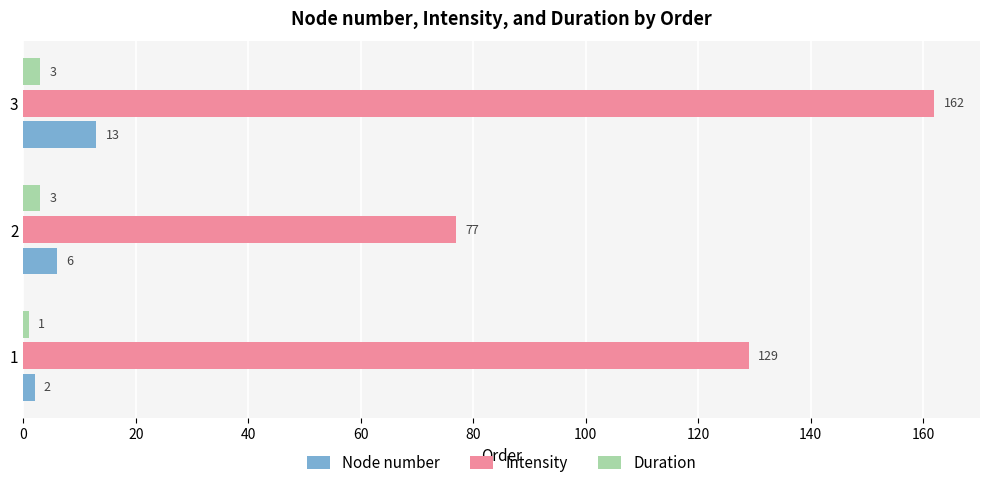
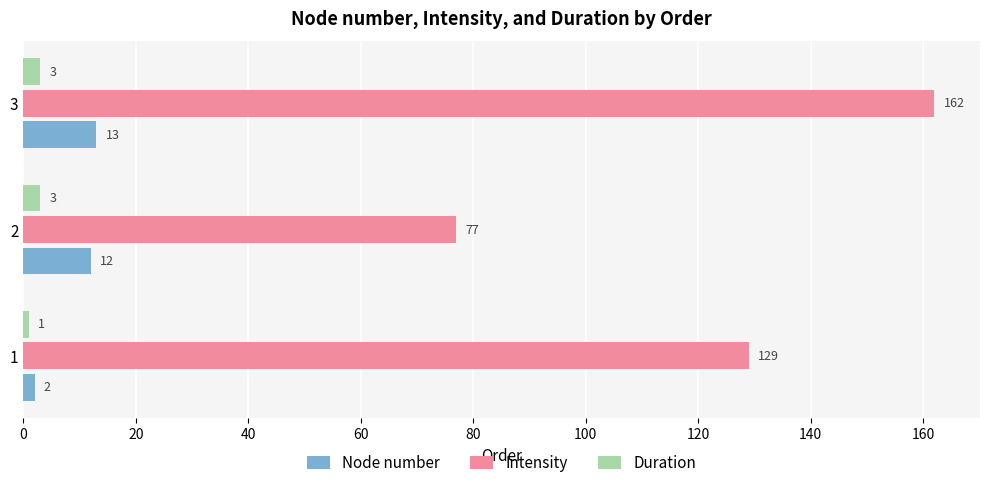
Node number, 2: 6 -> 12
